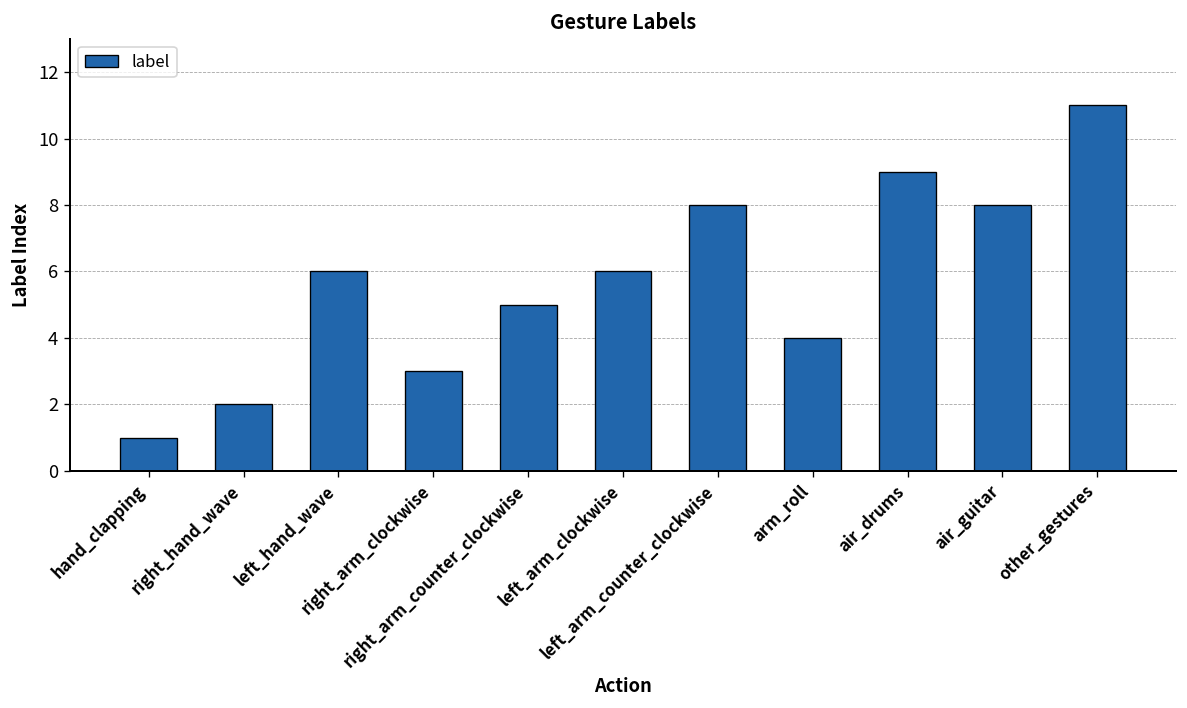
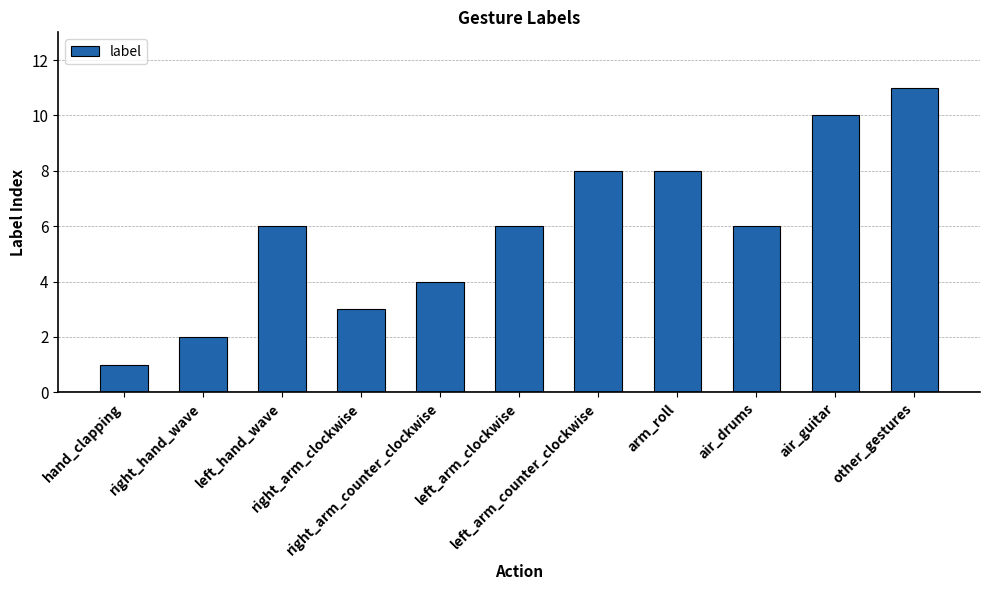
right_arm_counter_clockwise: 5 -> 4
arm_roll: 4 -> 8
air_drums: 9 -> 6
air_guitar: 8 -> 10
